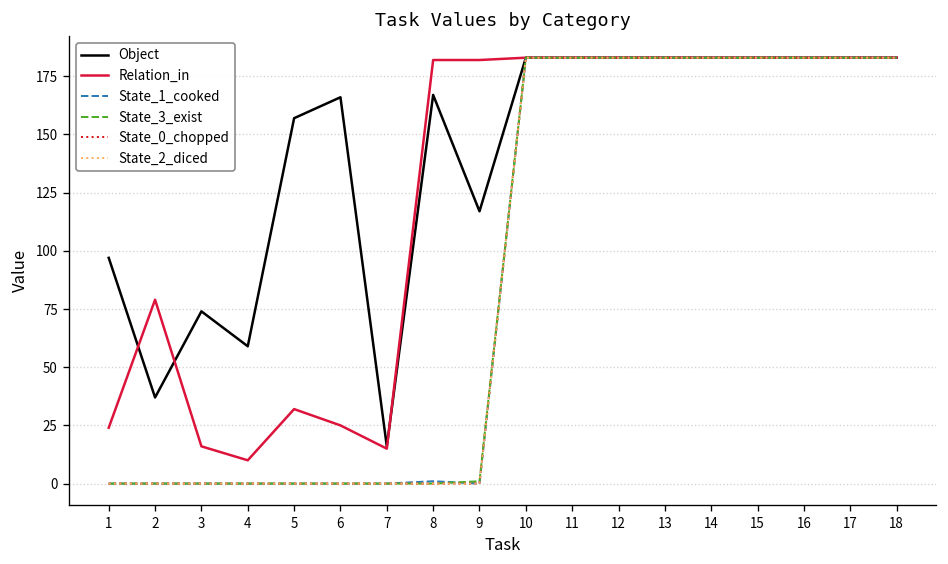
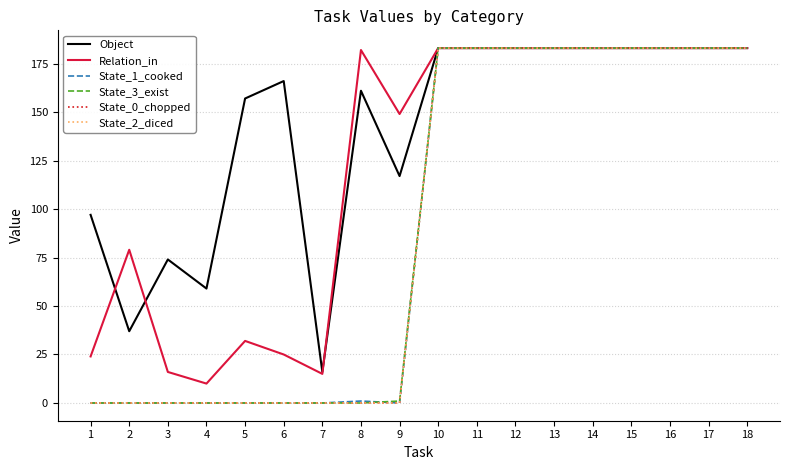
Object, 8: 167 -> 161
Relation_in, 9: 182 -> 149
